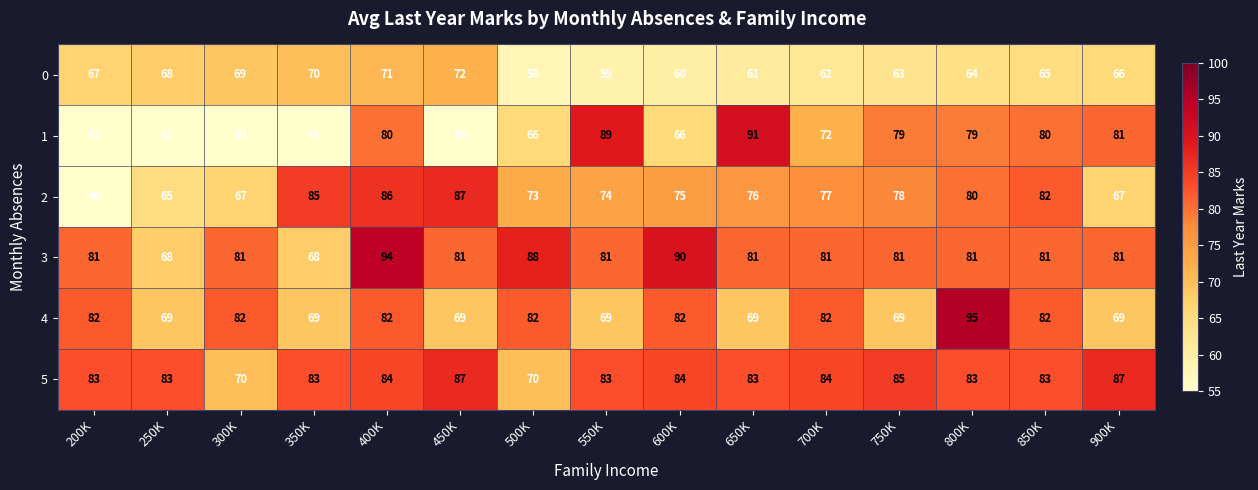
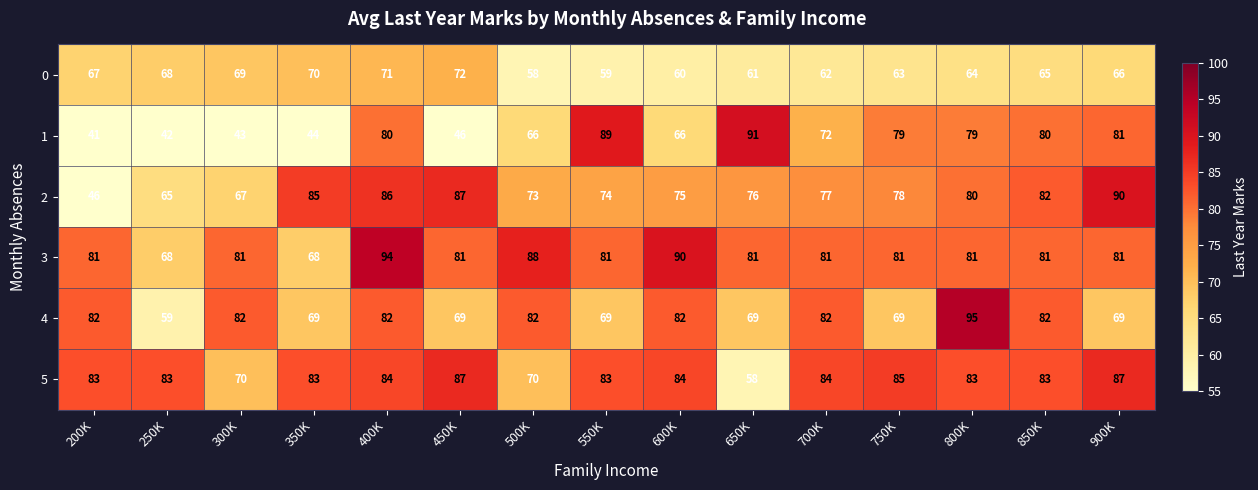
2, 900K: 67 -> 90
4, 250K: 69 -> 59
5, 650K: 83 -> 58
